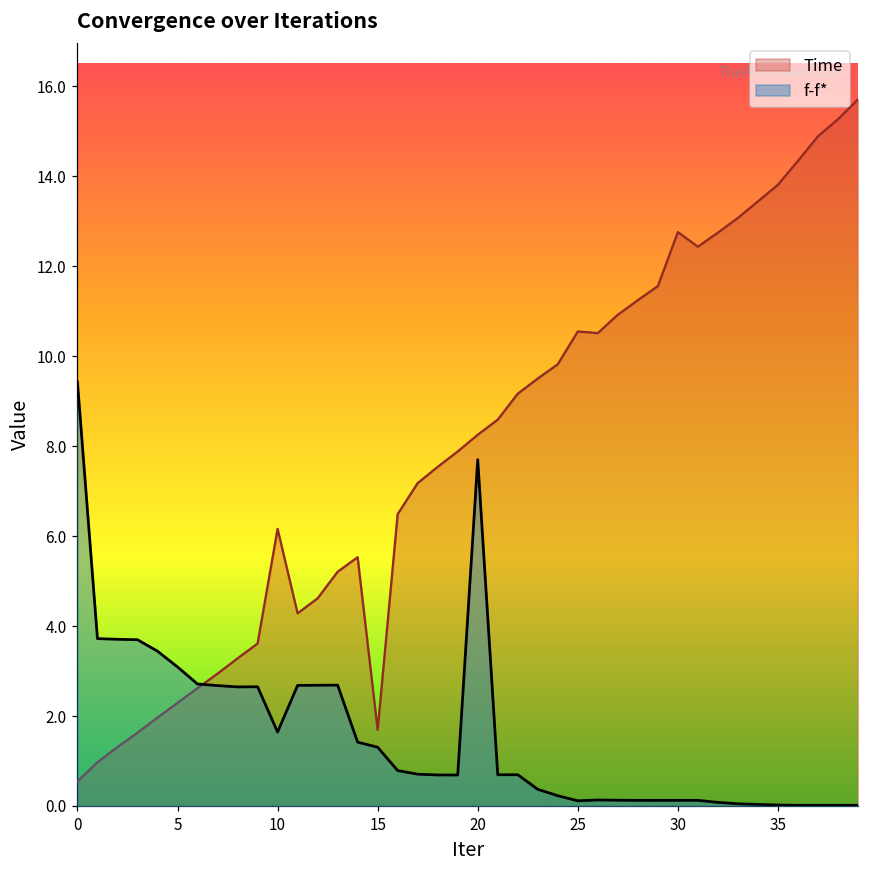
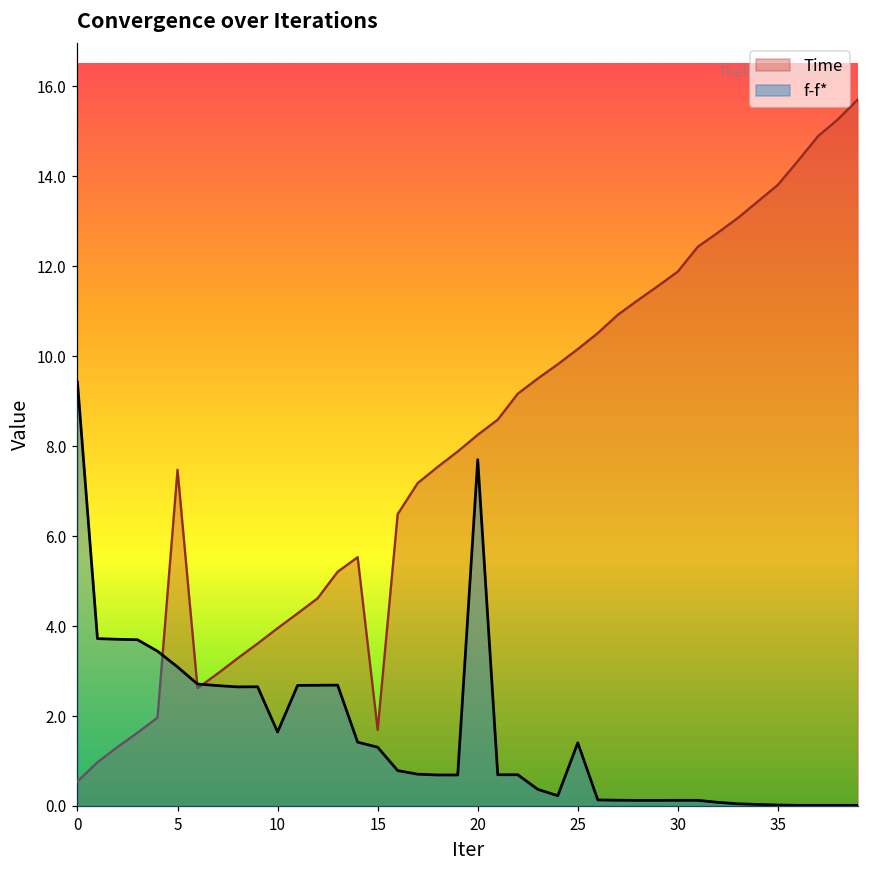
Time, 5: 2.3 -> 7.5
Time, 10: 6.2 -> 4.0
Time, 25: 10.6 -> 10.2
f-f*, 25: 0.1 -> 1.4
Time, 30: 12.8 -> 11.9
